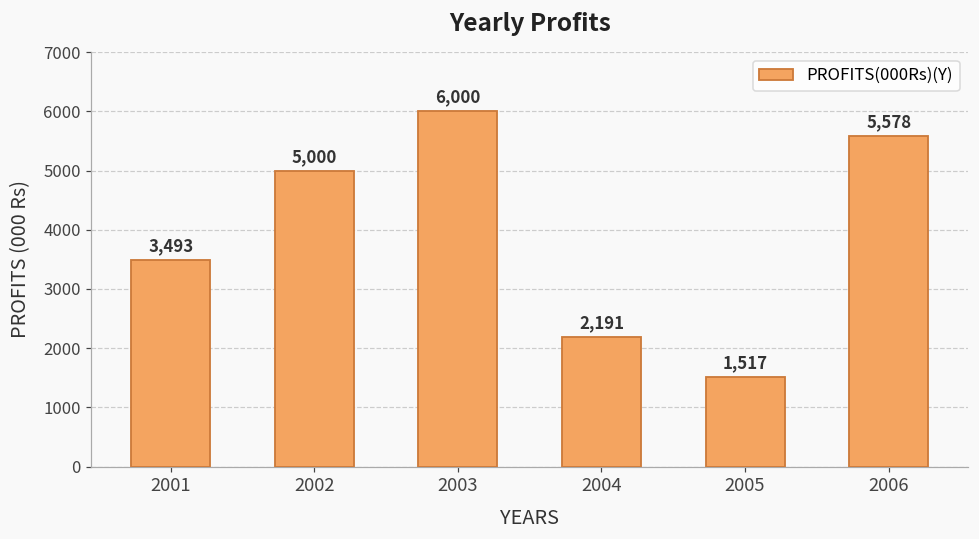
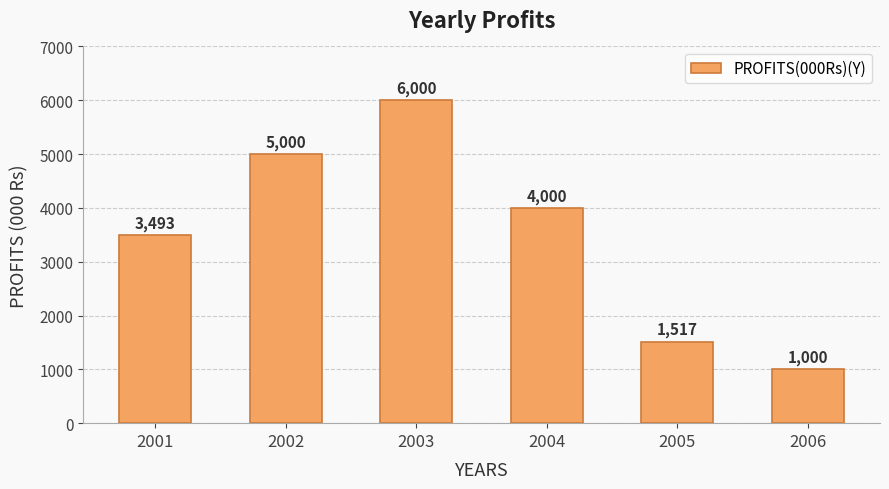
2004: 2,191 -> 4,000
2006: 5,578 -> 1,000
